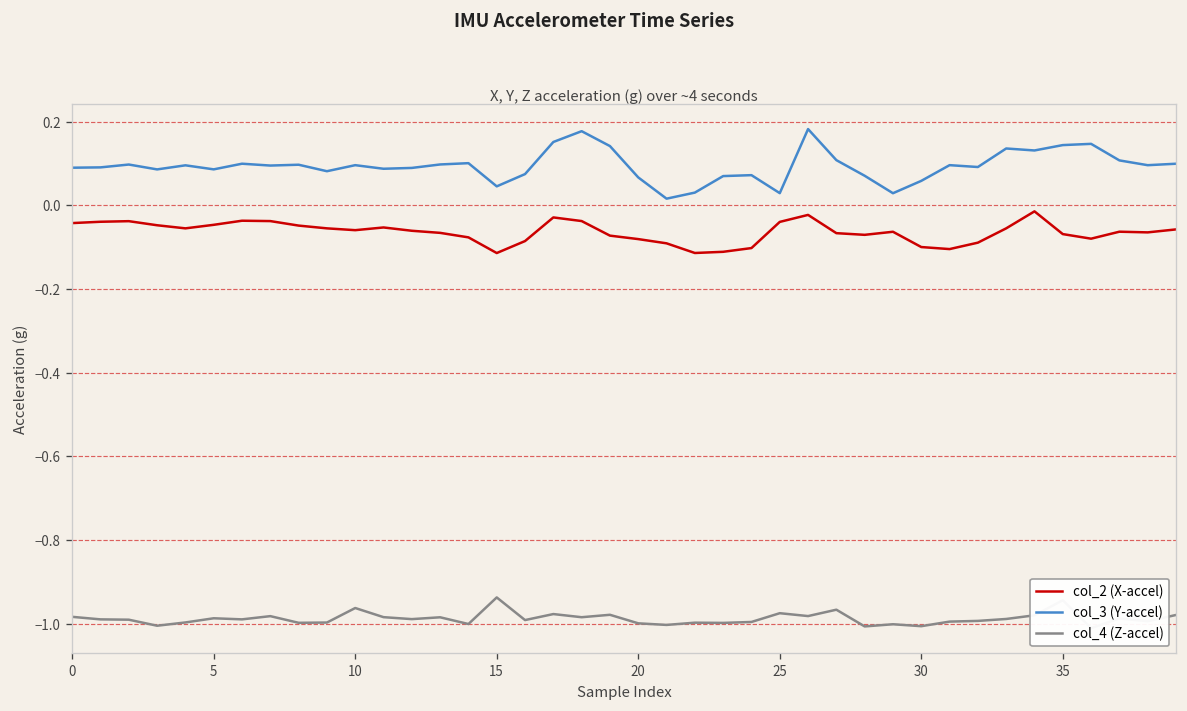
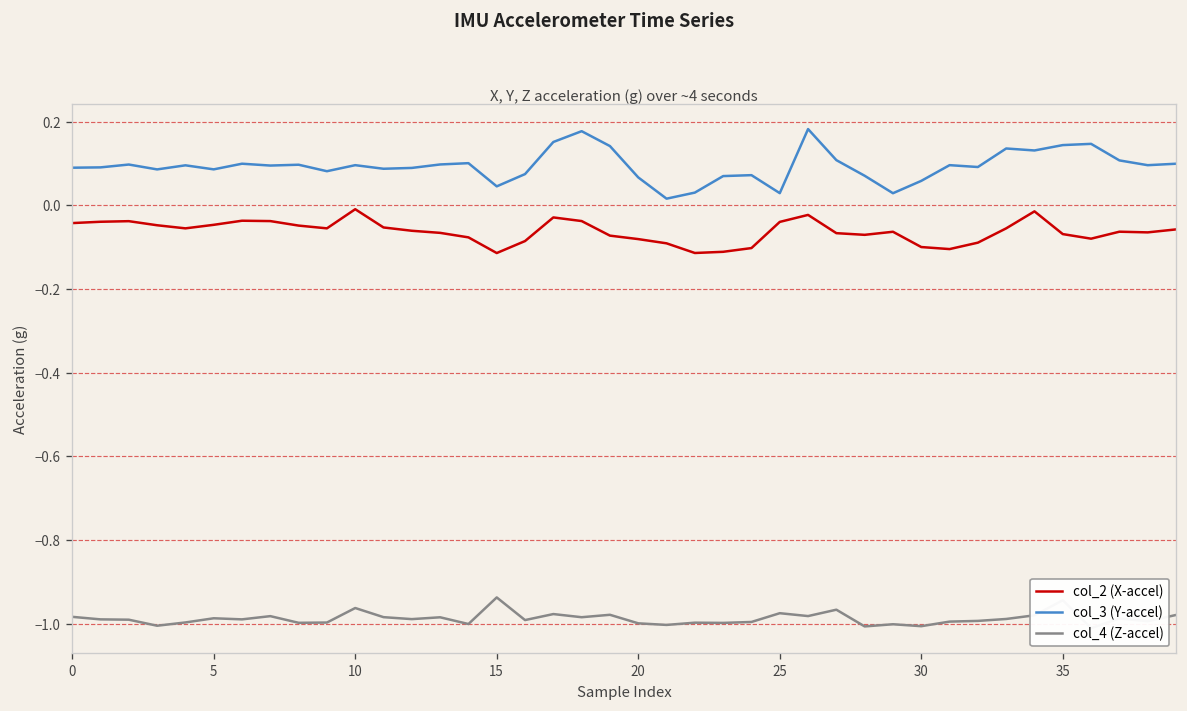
col_2 (X-accel), 10: -0.06 -> -0.01
